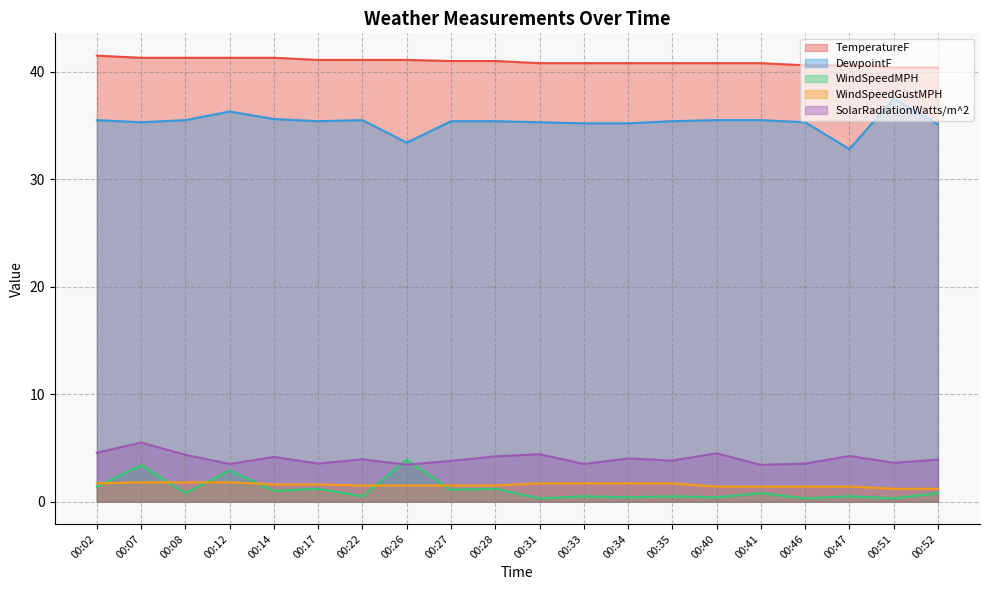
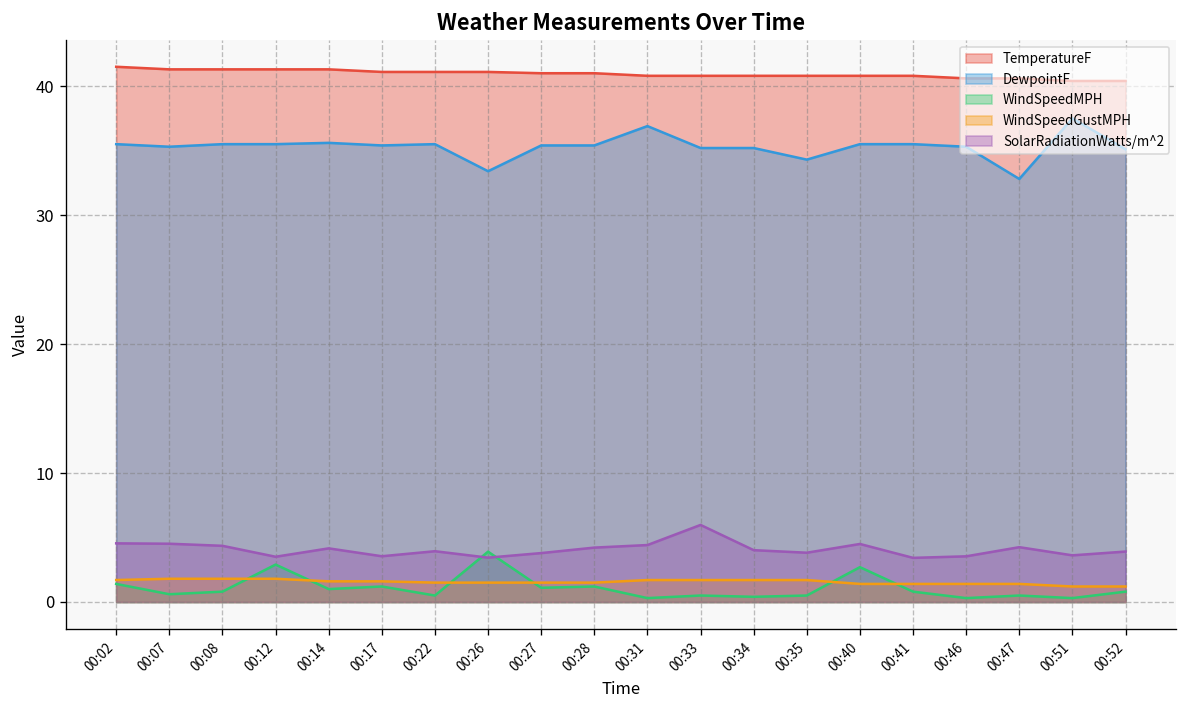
WindSpeedMPH, 00:07: 3.4 -> 0.6
SolarRadiationWatts/m^2, 00:07: 5.5 -> 4.5
DewpointF, 00:12: 36.3 -> 35.5
DewpointF, 00:31: 35.3 -> 36.9
SolarRadiationWatts/m^2, 00:33: 3.5 -> 6.0
DewpointF, 00:35: 35.4 -> 34.3
WindSpeedMPH, 00:40: 0.4 -> 2.7
